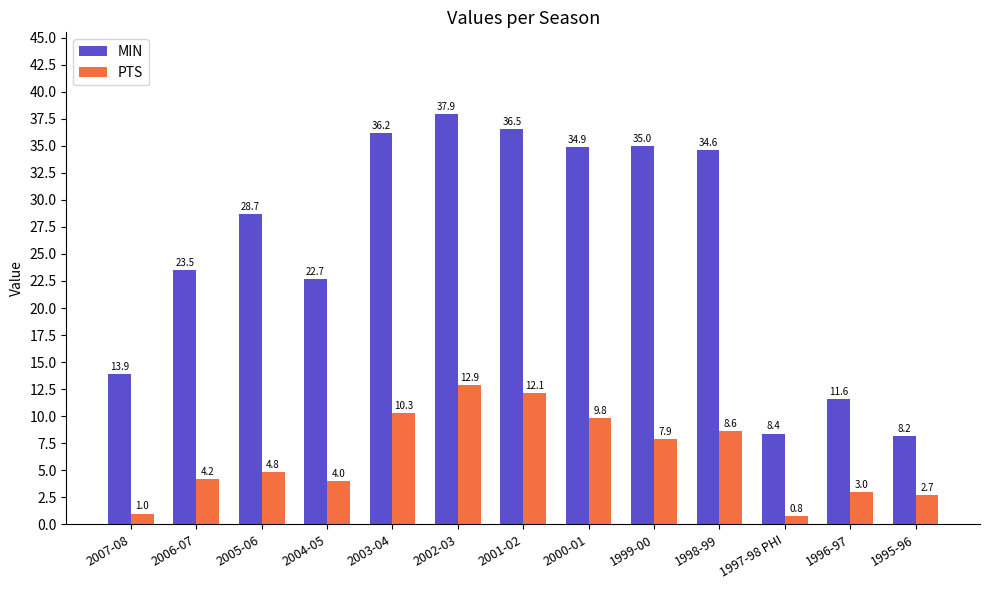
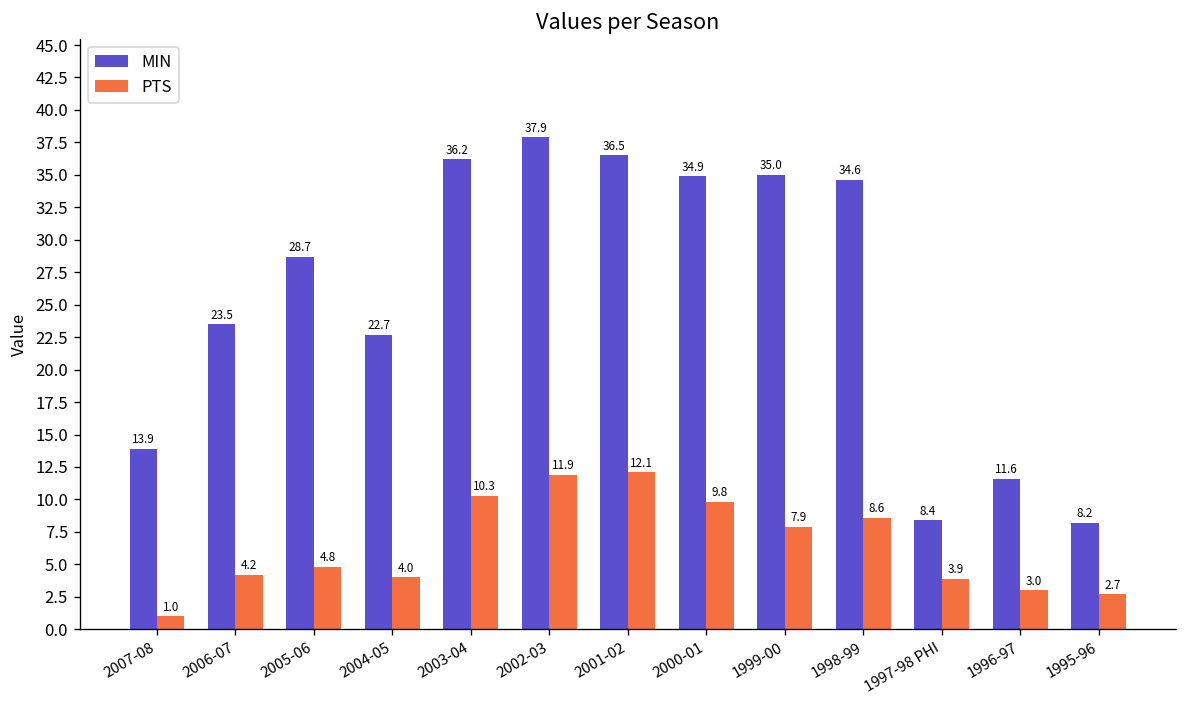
PTS, 2002-03: 12.9 -> 11.9
PTS, 1997-98 PHI: 0.8 -> 3.9
